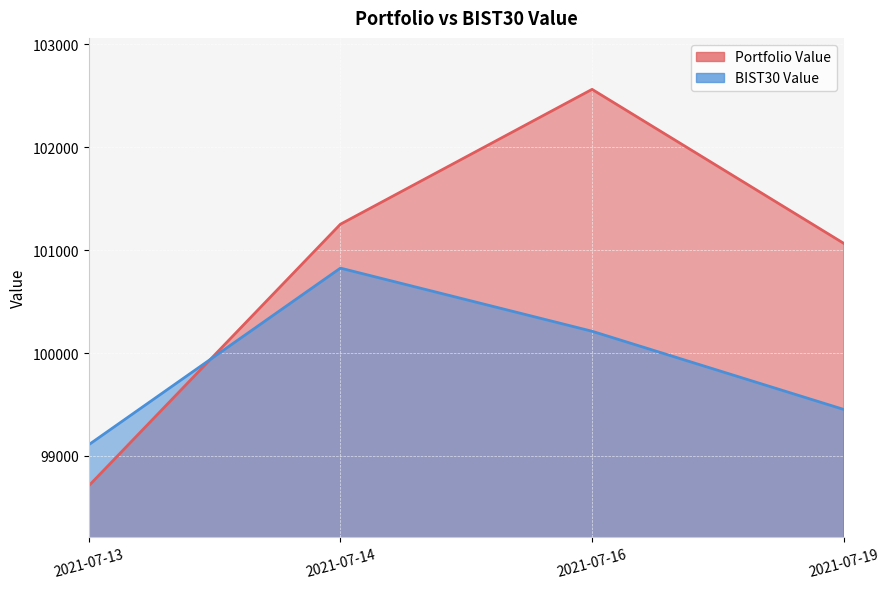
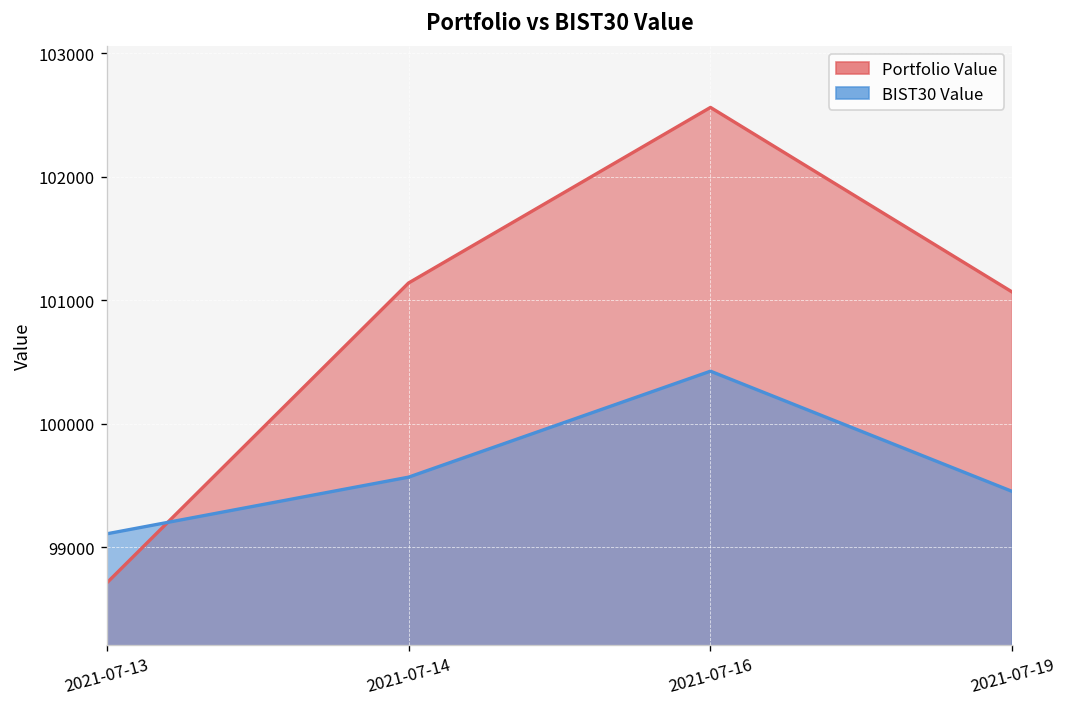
Portfolio Value, 2021-07-14: 101250 -> 101140
BIST30 Value, 2021-07-14: 100820 -> 99570
BIST30 Value, 2021-07-16: 100210 -> 100430
